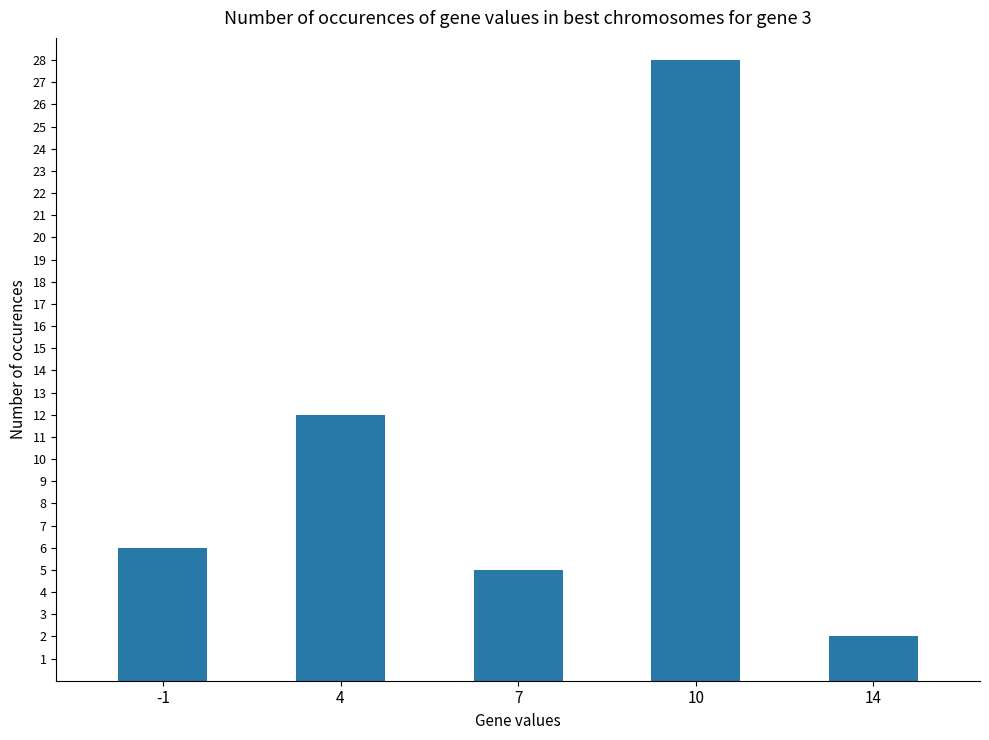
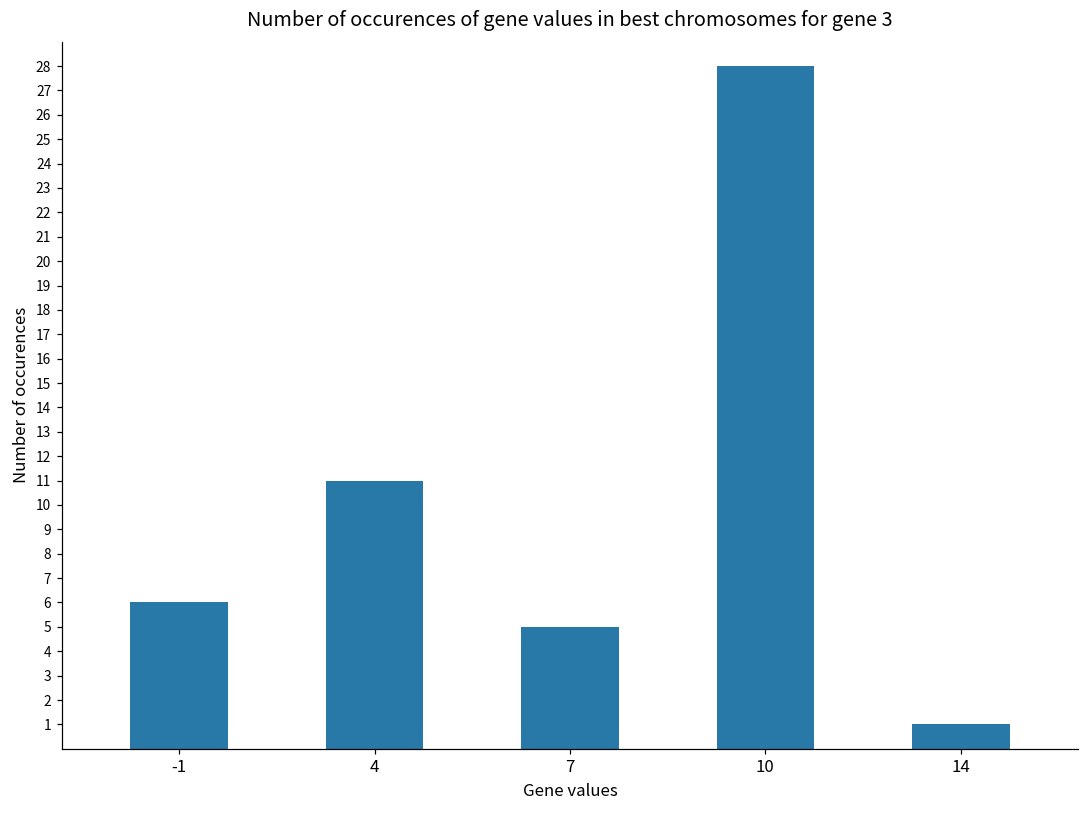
4: 12 -> 11
14: 2 -> 1
